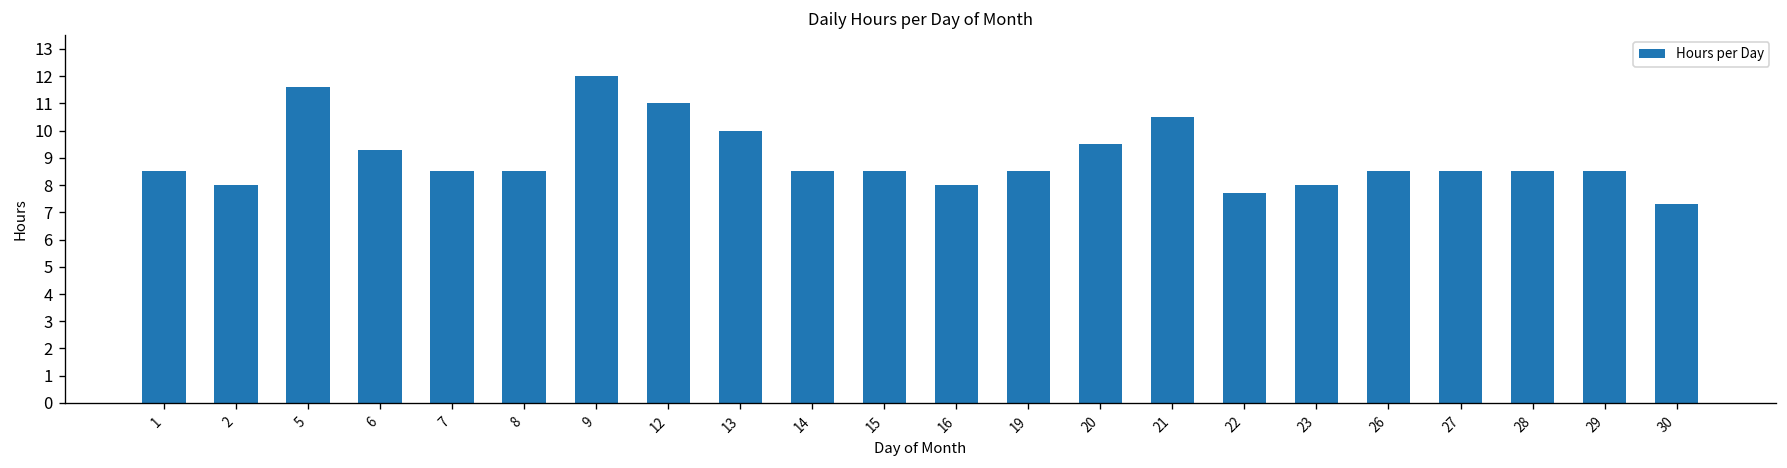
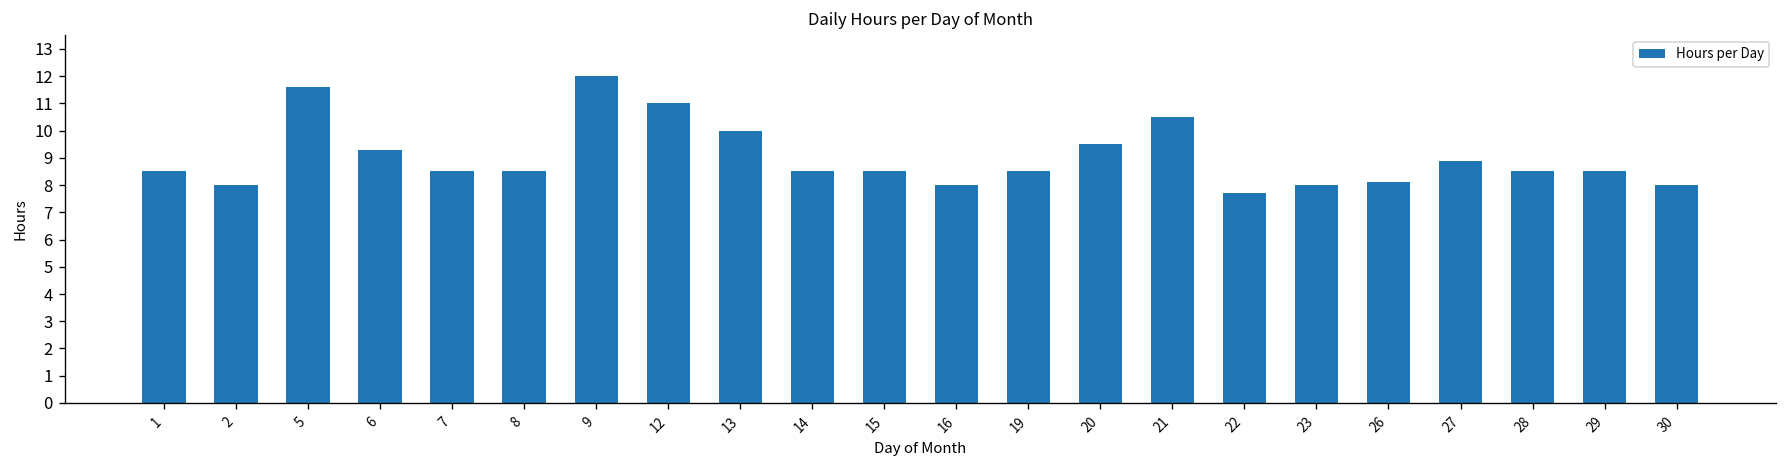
26: 8.5 -> 8.1
27: 8.5 -> 8.9
30: 7.3 -> 8.0
